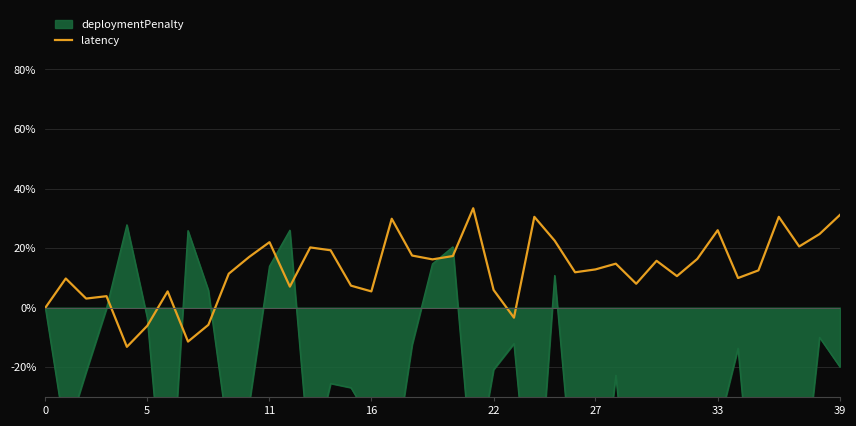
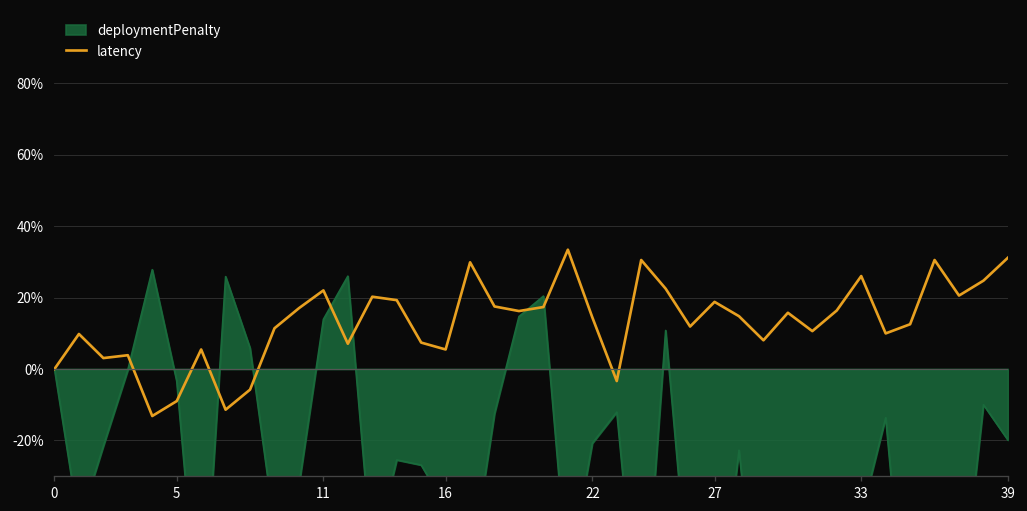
latency, 5: -6% -> -9%
latency, 22: 6% -> 14%
latency, 27: 13% -> 19%
